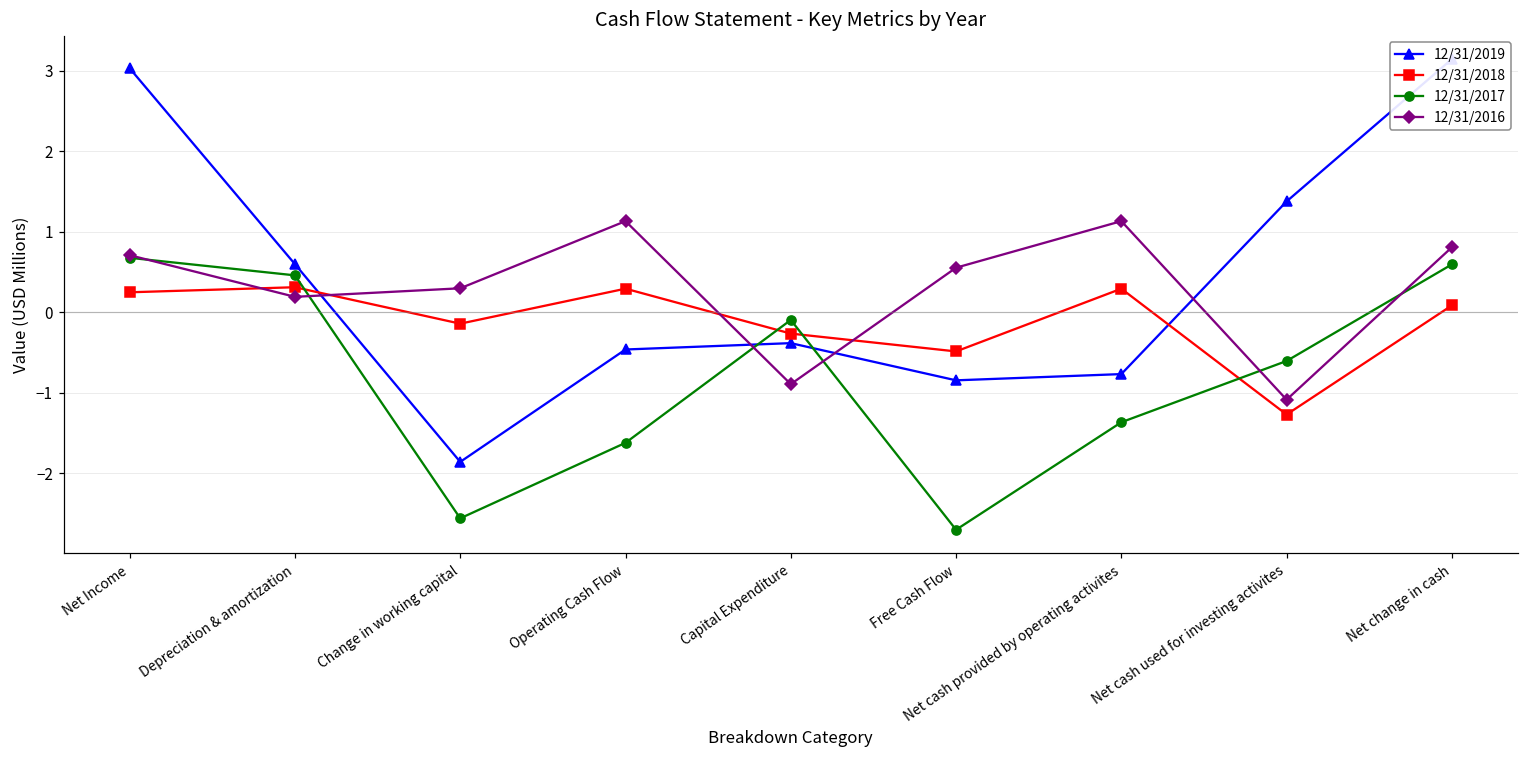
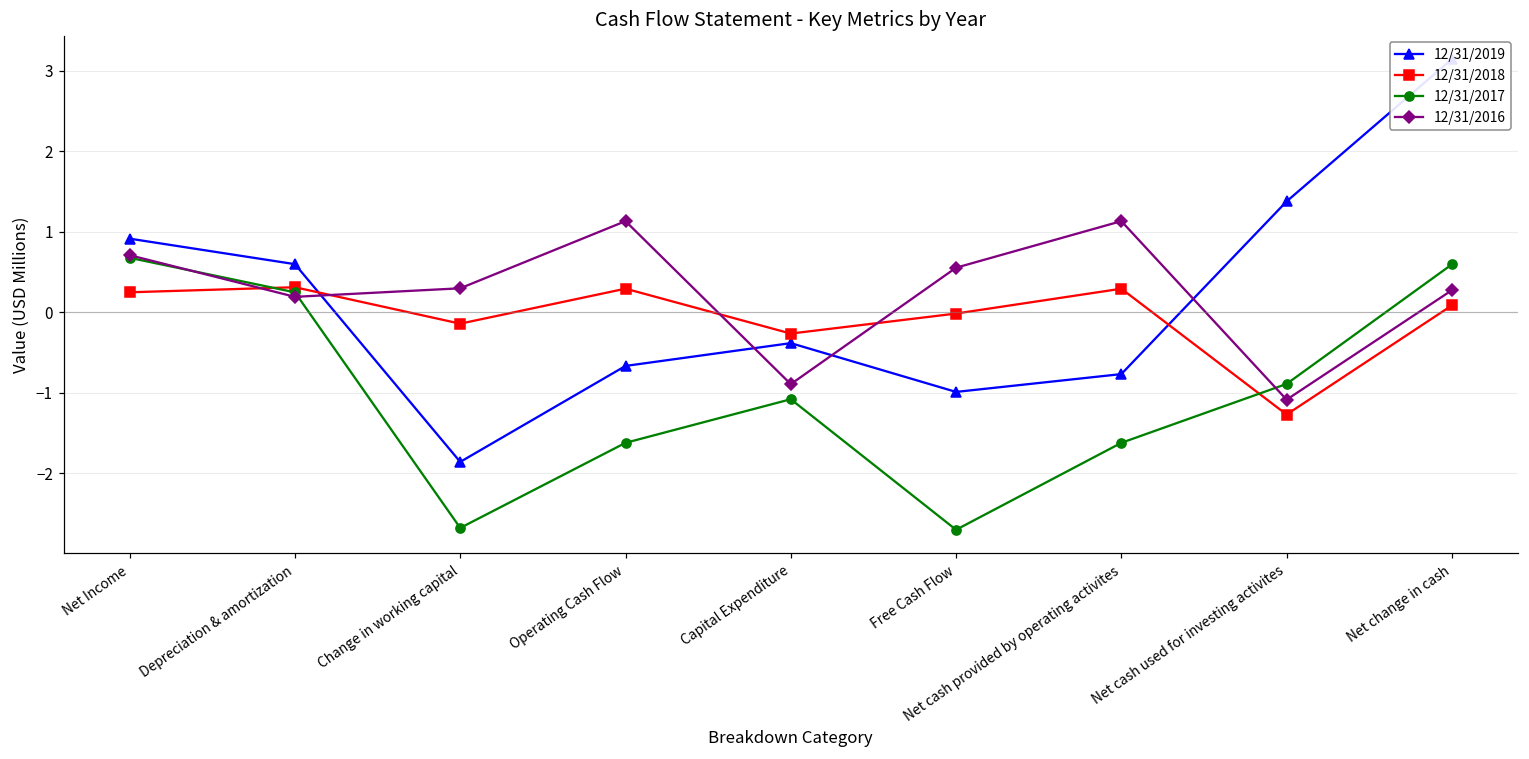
12/31/2019, Net Income: 3.0 -> 0.9
12/31/2017, Depreciation & amortization: 0.5 -> 0.2
12/31/2017, Change in working capital: -2.6 -> -2.7
12/31/2019, Operating Cash Flow: -0.5 -> -0.7
12/31/2017, Capital Expenditure: -0.1 -> -1.1
12/31/2019, Free Cash Flow: -0.8 -> -1.0
12/31/2018, Free Cash Flow: -0.5 -> 0.0
12/31/2017, Net cash provided by operating activites: -1.4 -> -1.6
12/31/2017, Net cash used for investing activites: -0.6 -> -0.9
12/31/2016, Net change in cash: 0.8 -> 0.3
